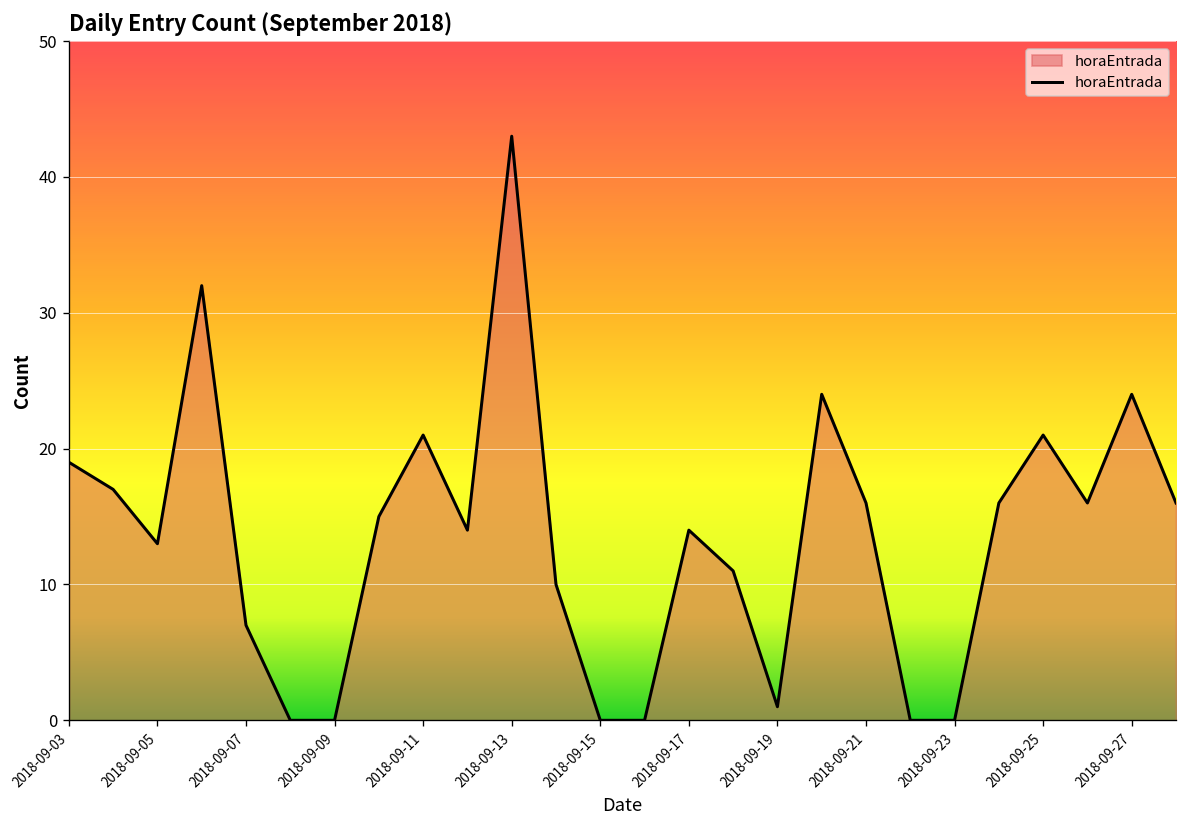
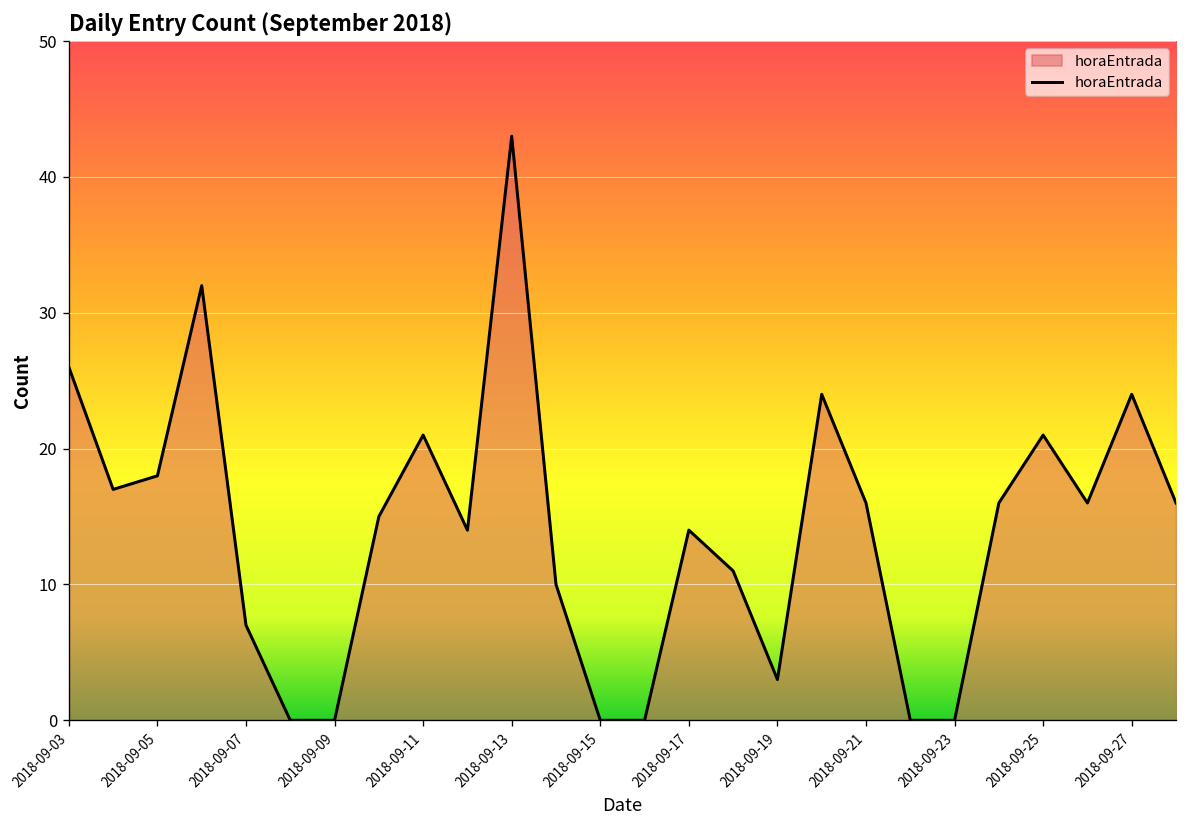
2018-09-03: 19 -> 26
2018-09-05: 13 -> 18
2018-09-19: 1 -> 3
